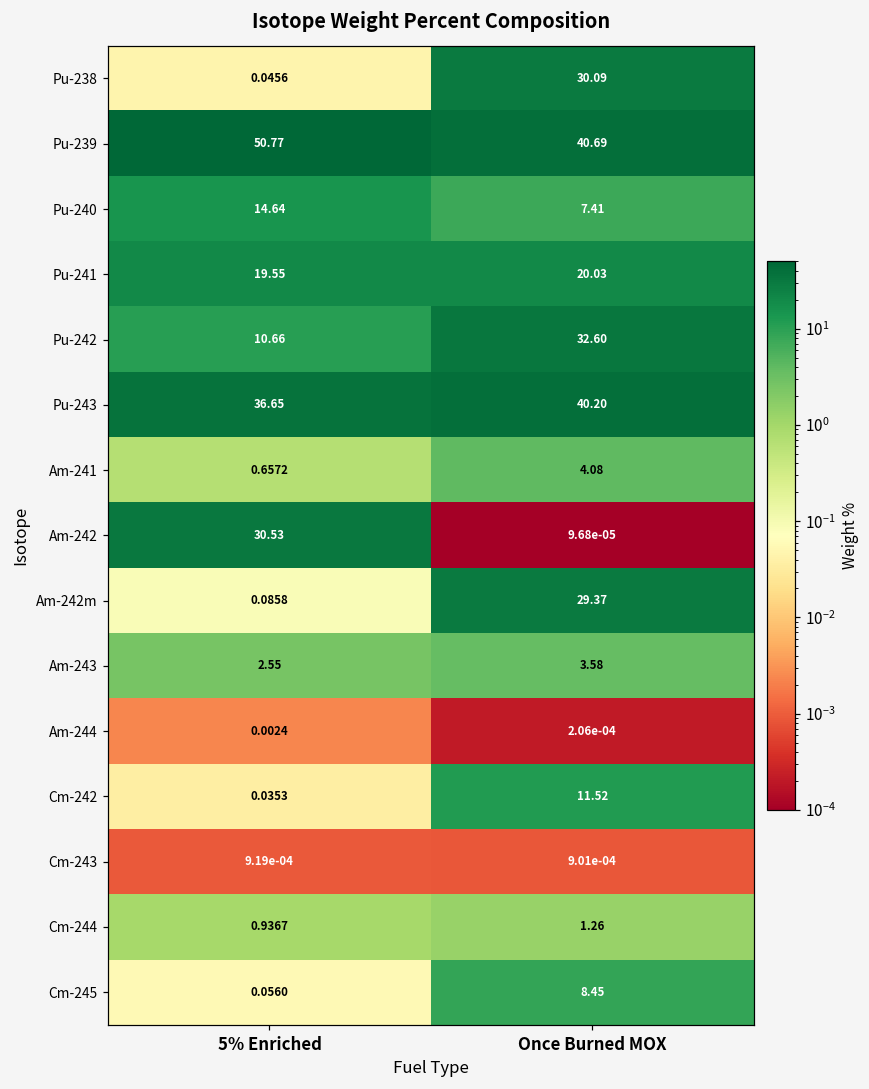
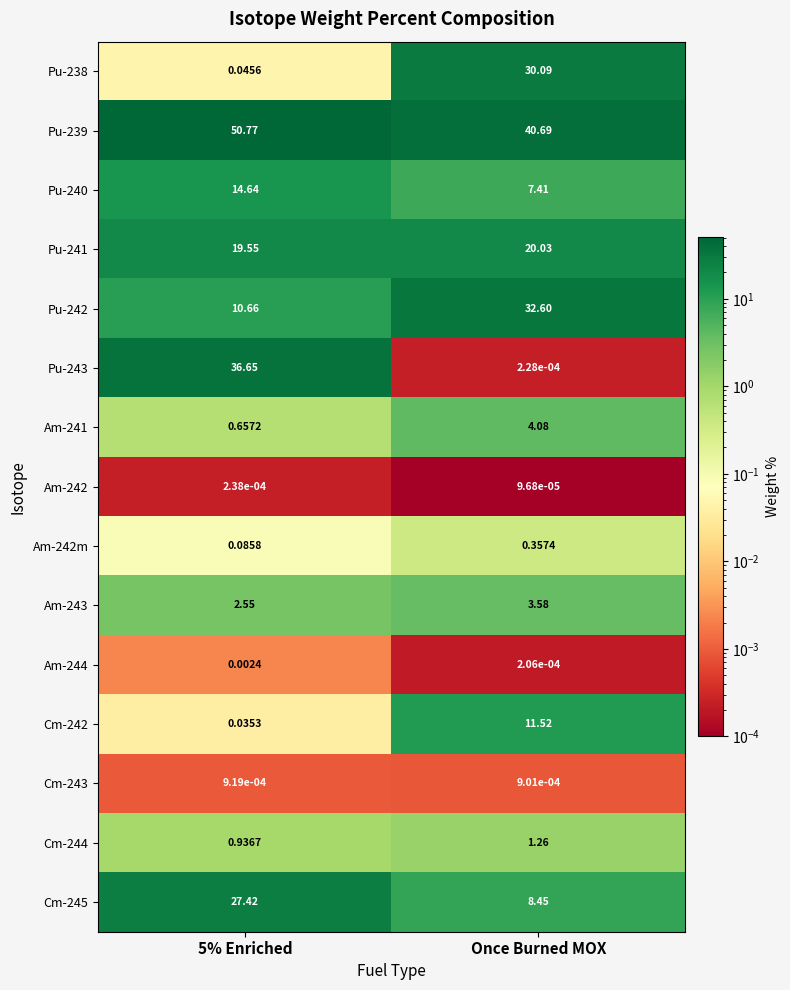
Pu-243, Once Burned MOX: 40.20 -> 2.28e-04
Am-242, 5% Enriched: 30.53 -> 2.38e-04
Am-242m, Once Burned MOX: 29.37 -> 0.3574
Cm-245, 5% Enriched: 0.0560 -> 27.42
